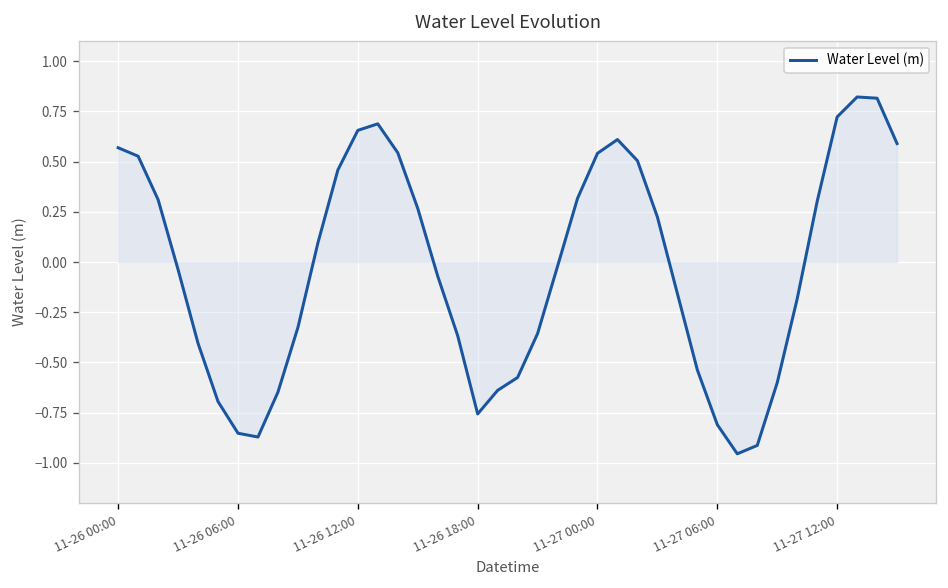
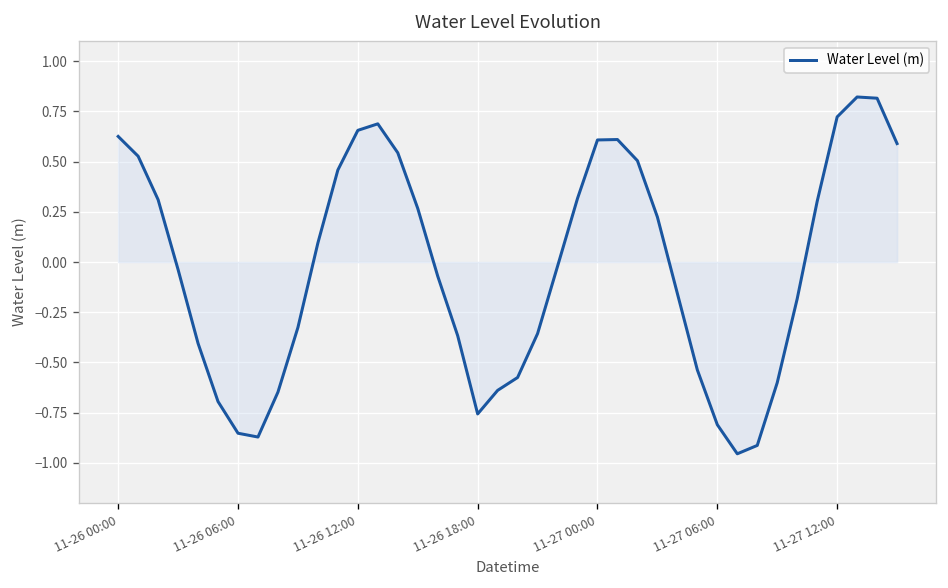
Water Level (m), 11-26 00:00: 0.57 -> 0.62
Water Level (m), 11-27 00:00: 0.54 -> 0.61
